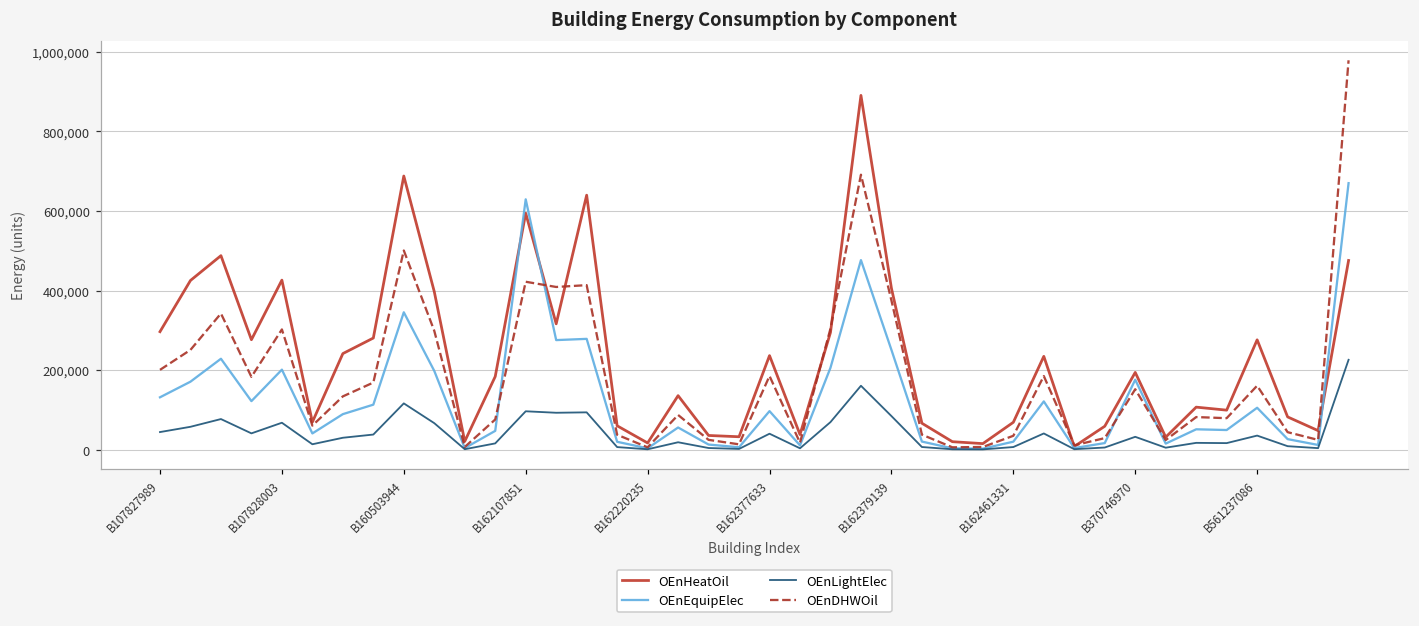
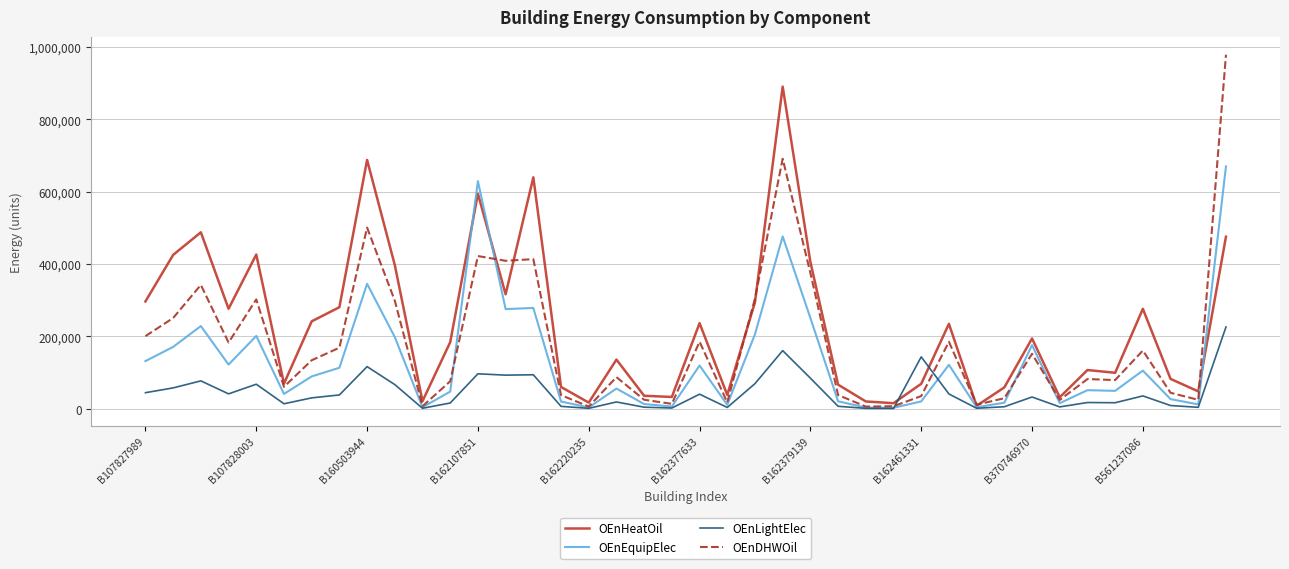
OEnEquipElec, B162377633: 100,000 -> 120,000
OEnLightElec, B162461331: 10,000 -> 140,000
